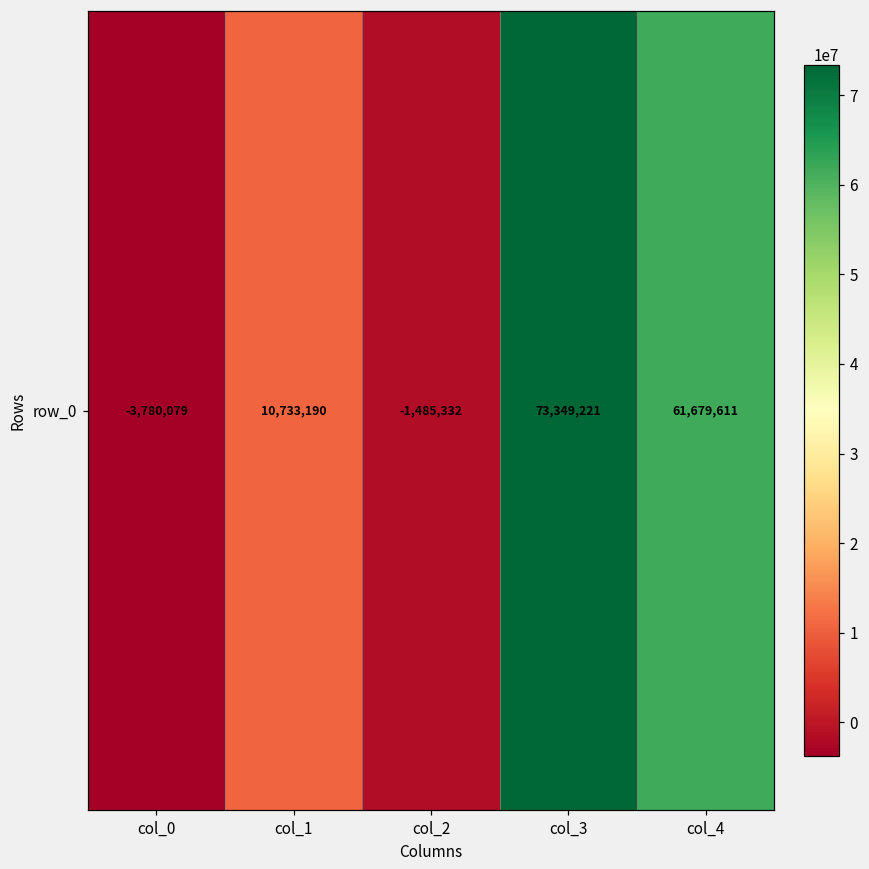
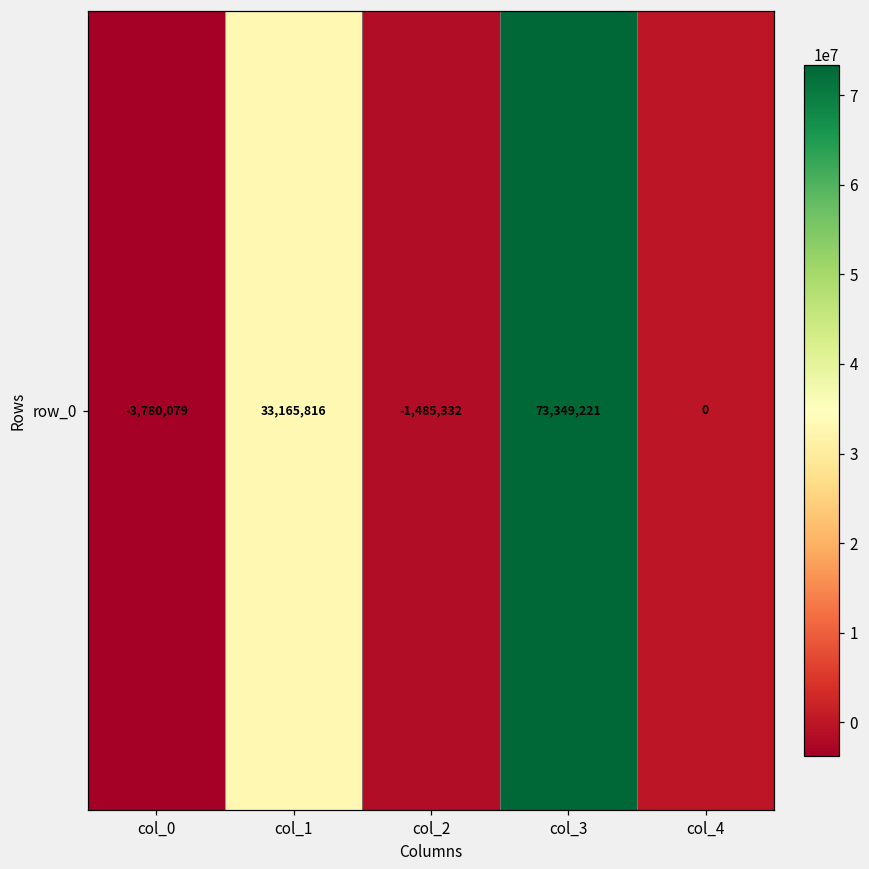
row_0, col_1: 10,733,190 -> 33,165,816
row_0, col_4: 61,679,611 -> 0
